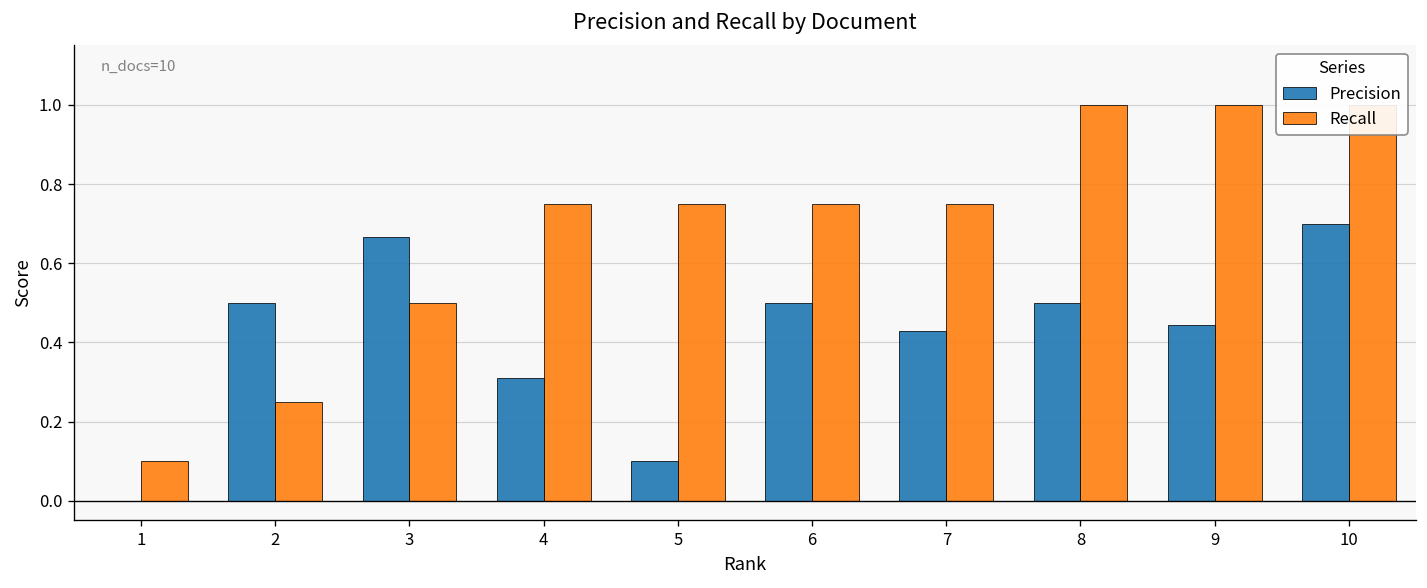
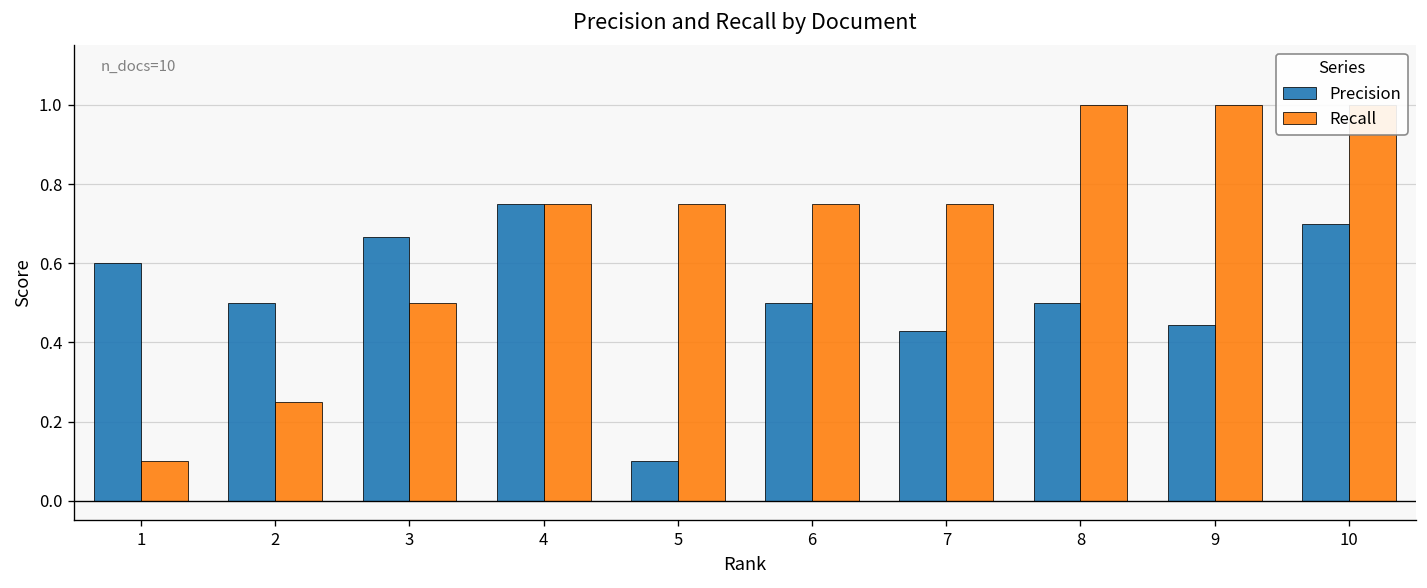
Precision, 1: 0.0 -> 0.6
Precision, 4: 0.31 -> 0.75
